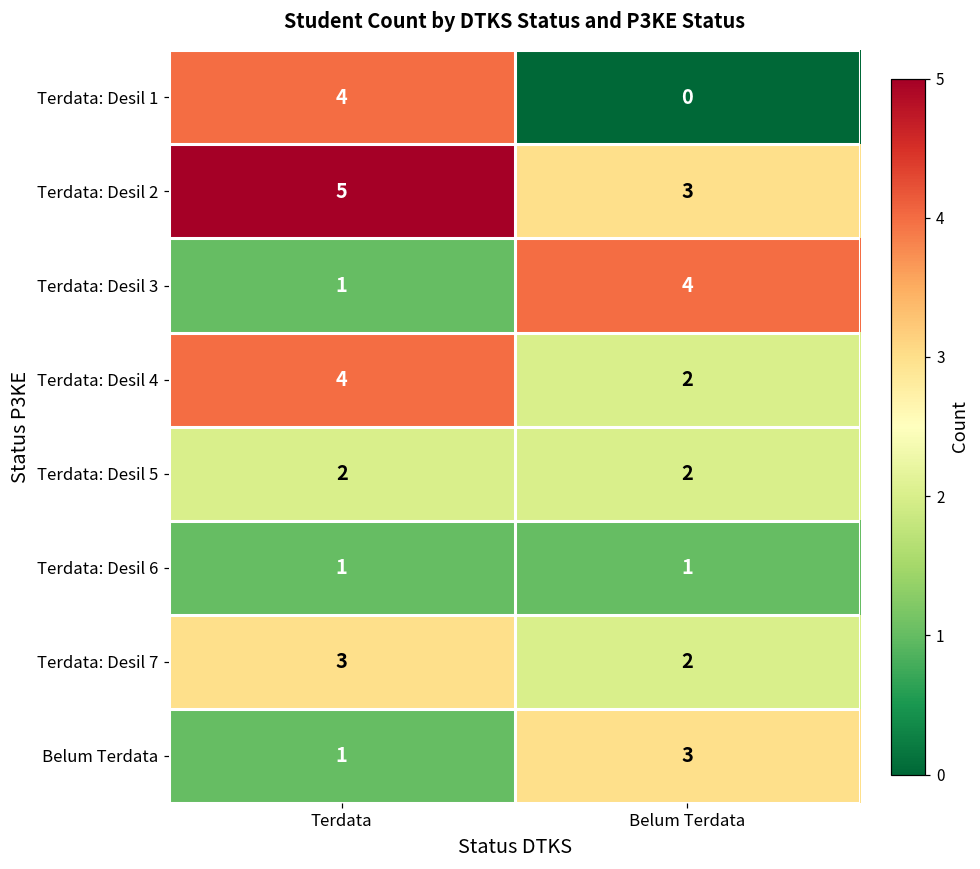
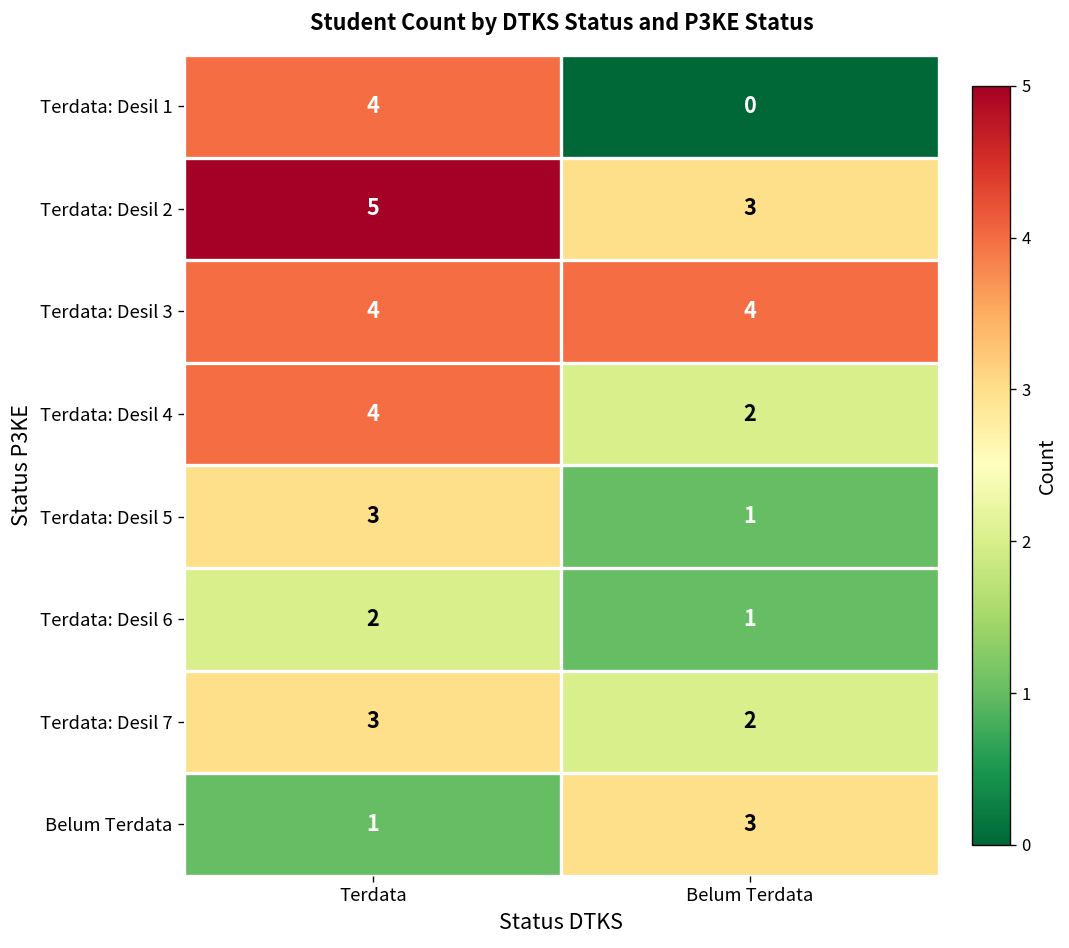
Terdata: Desil 3, Terdata: 1 -> 4
Terdata: Desil 5, Terdata: 2 -> 3
Terdata: Desil 5, Belum Terdata: 2 -> 1
Terdata: Desil 6, Terdata: 1 -> 2
